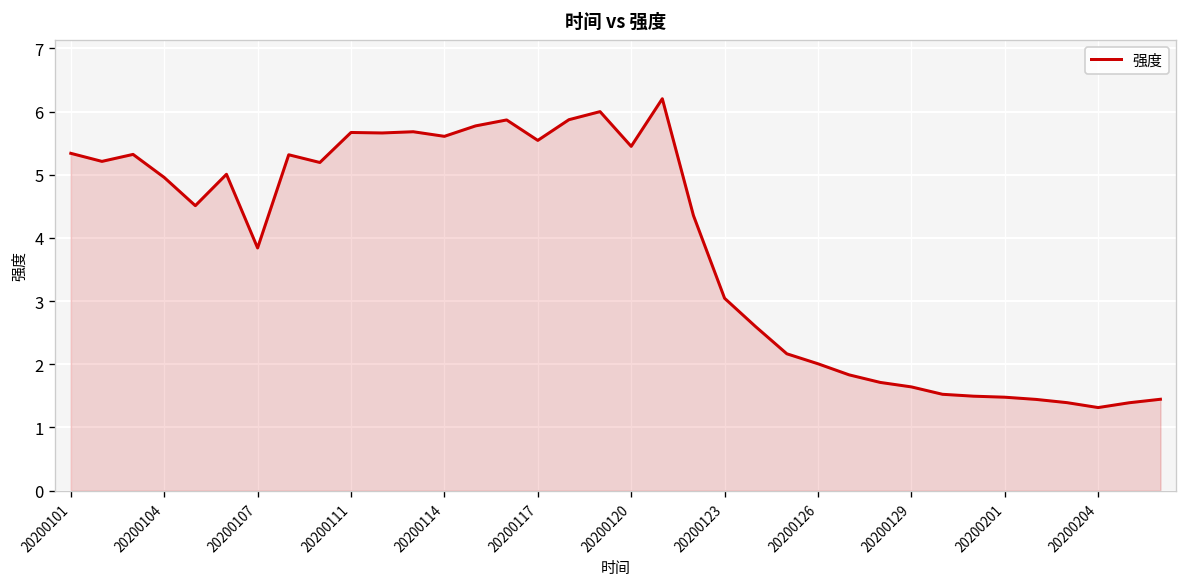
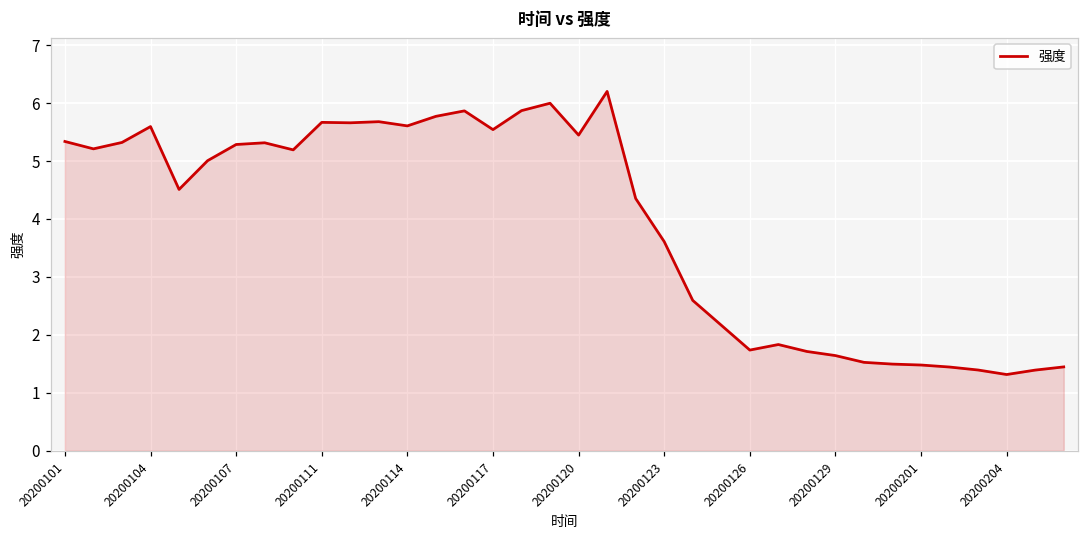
20200104: 5.0 -> 5.6
20200107: 3.8 -> 5.3
20200123: 3.0 -> 3.6
20200126: 2.0 -> 1.7
